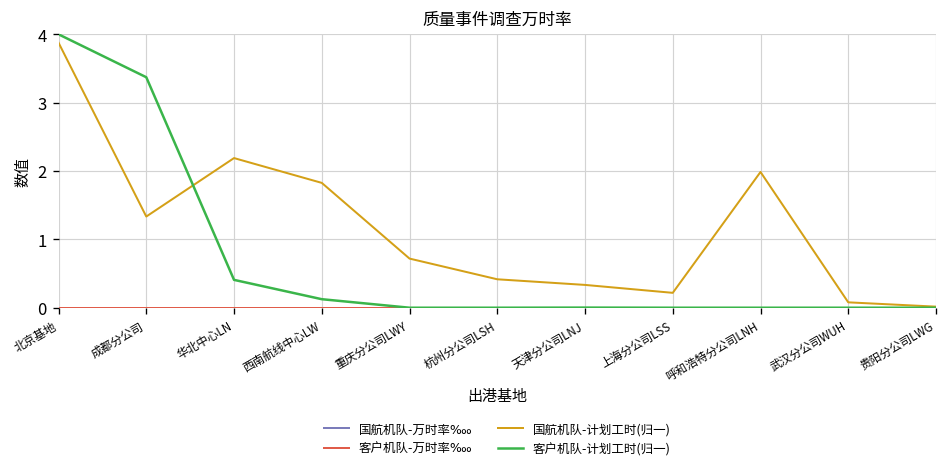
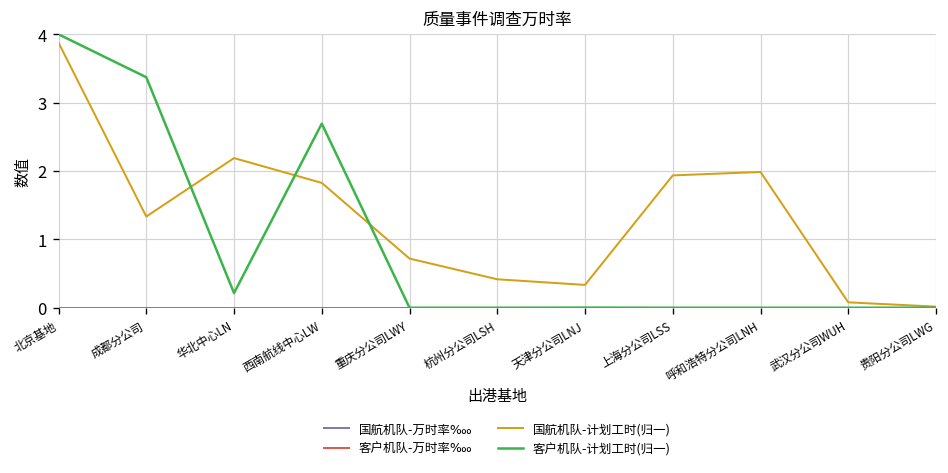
客户机队-计划工时(归一), 华北中心LN: 0.4 -> 0.2
客户机队-计划工时(归一), 西南航线中心LW: 0.1 -> 2.7
国航机队-计划工时(归一), 上海分公司LSS: 0.2 -> 1.9
